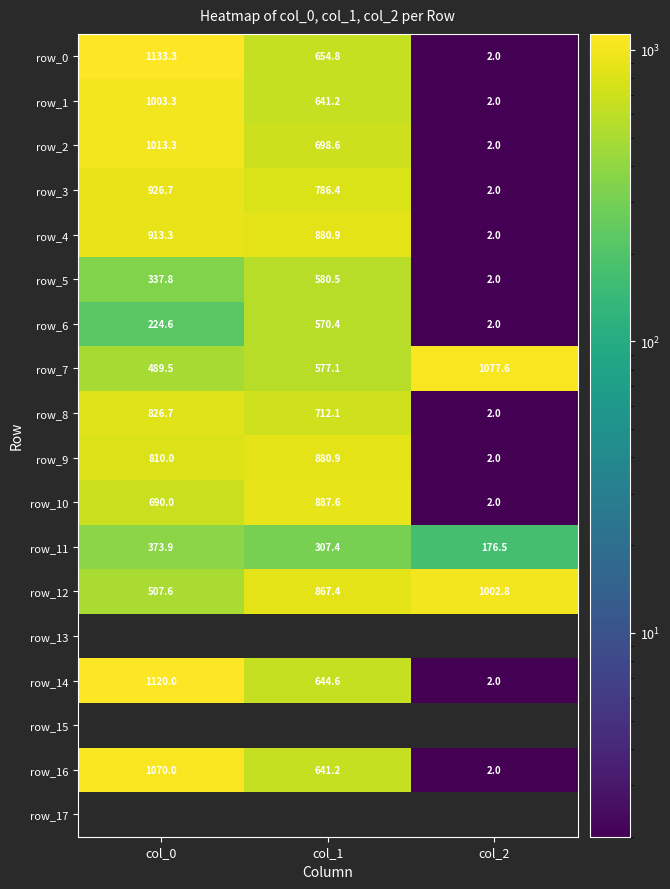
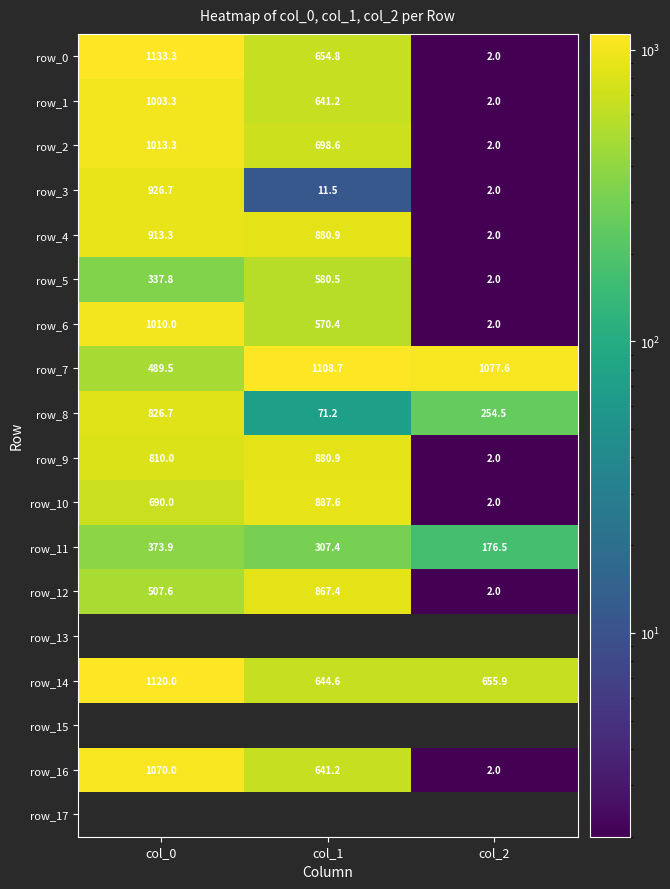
row_3, col_1: 786.4 -> 11.5
row_6, col_0: 224.6 -> 1010.0
row_7, col_1: 577.1 -> 1108.7
row_8, col_1: 712.1 -> 71.2
row_8, col_2: 2.0 -> 254.5
row_12, col_2: 1002.8 -> 2.0
row_14, col_2: 2.0 -> 655.9
